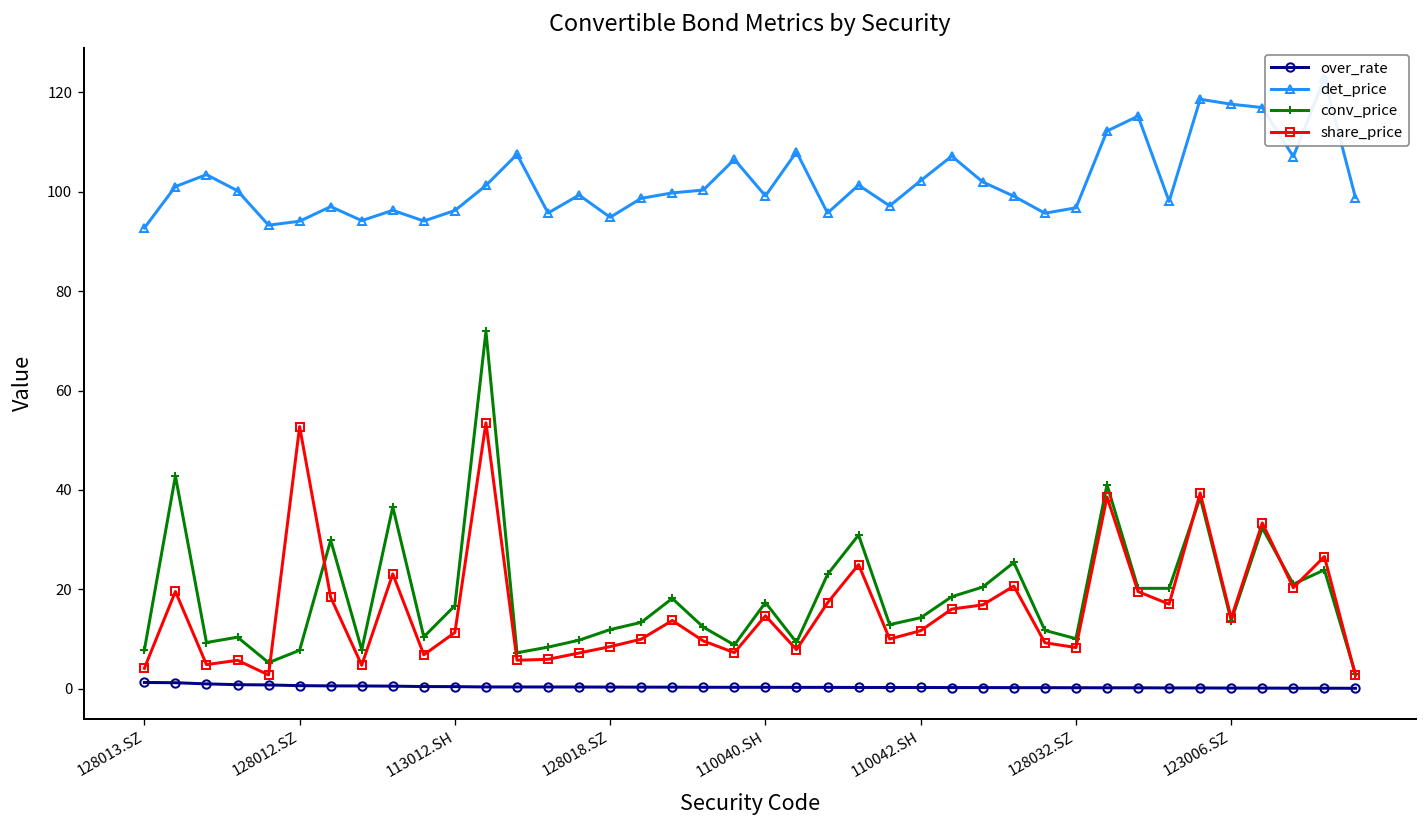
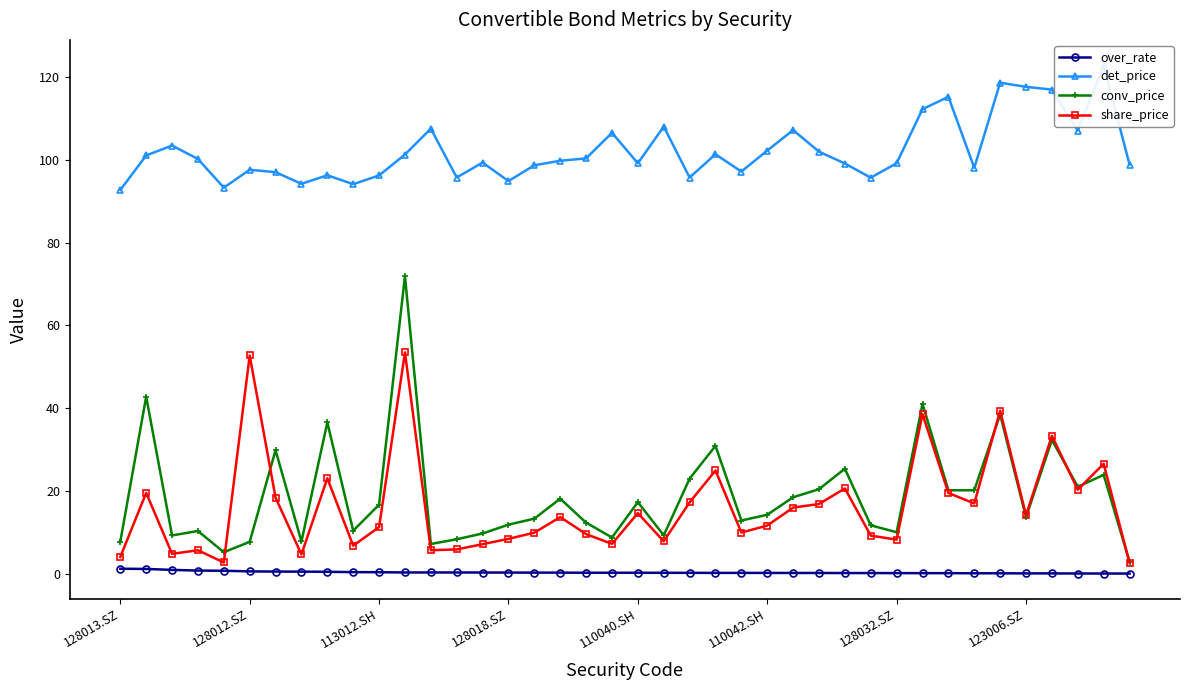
det_price, 128012.SZ: 94 -> 98
det_price, 128032.SZ: 97 -> 99
